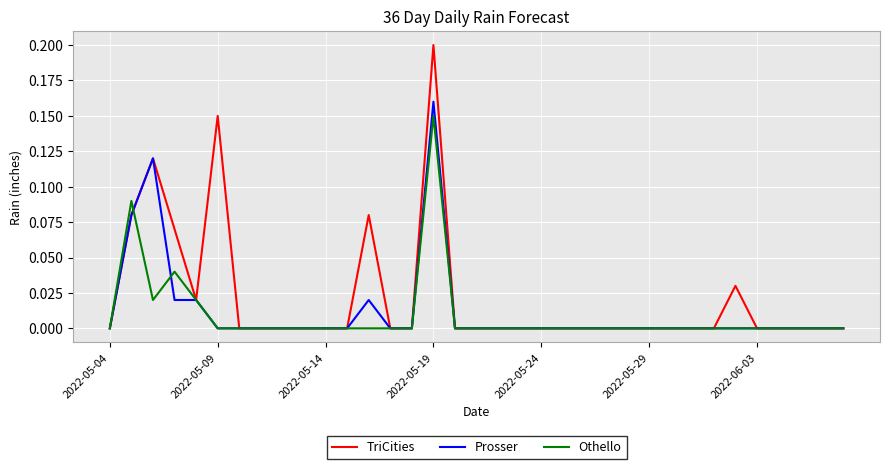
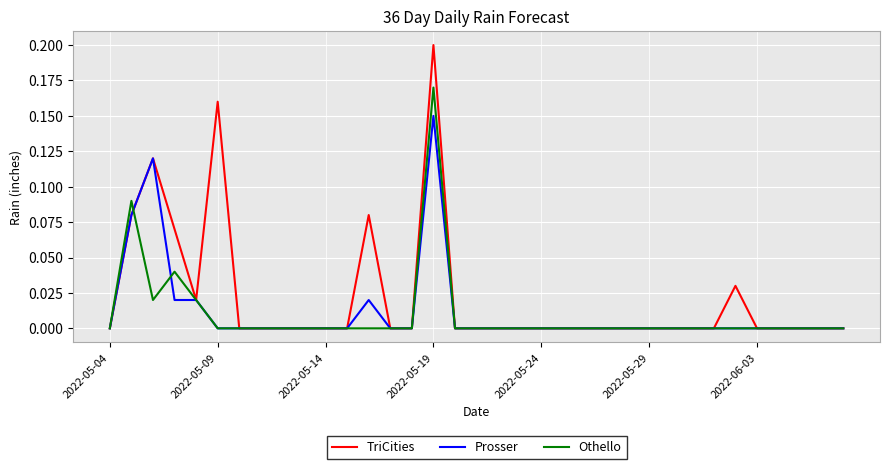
TriCities, 2022-05-09: 0.15 -> 0.16
Prosser, 2022-05-19: 0.16 -> 0.15
Othello, 2022-05-19: 0.15 -> 0.17
